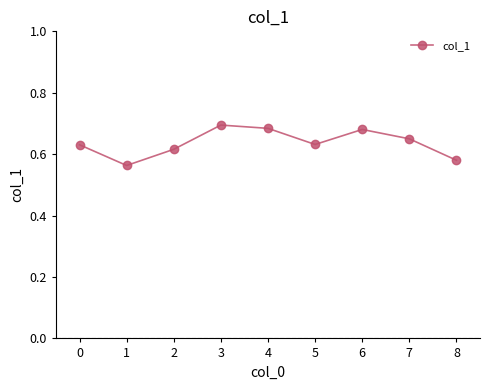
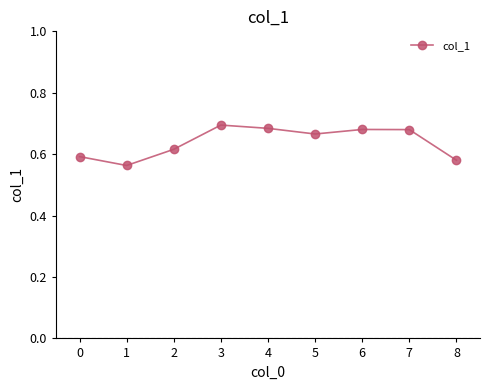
0: 0.63 -> 0.59
5: 0.63 -> 0.67
7: 0.65 -> 0.68
